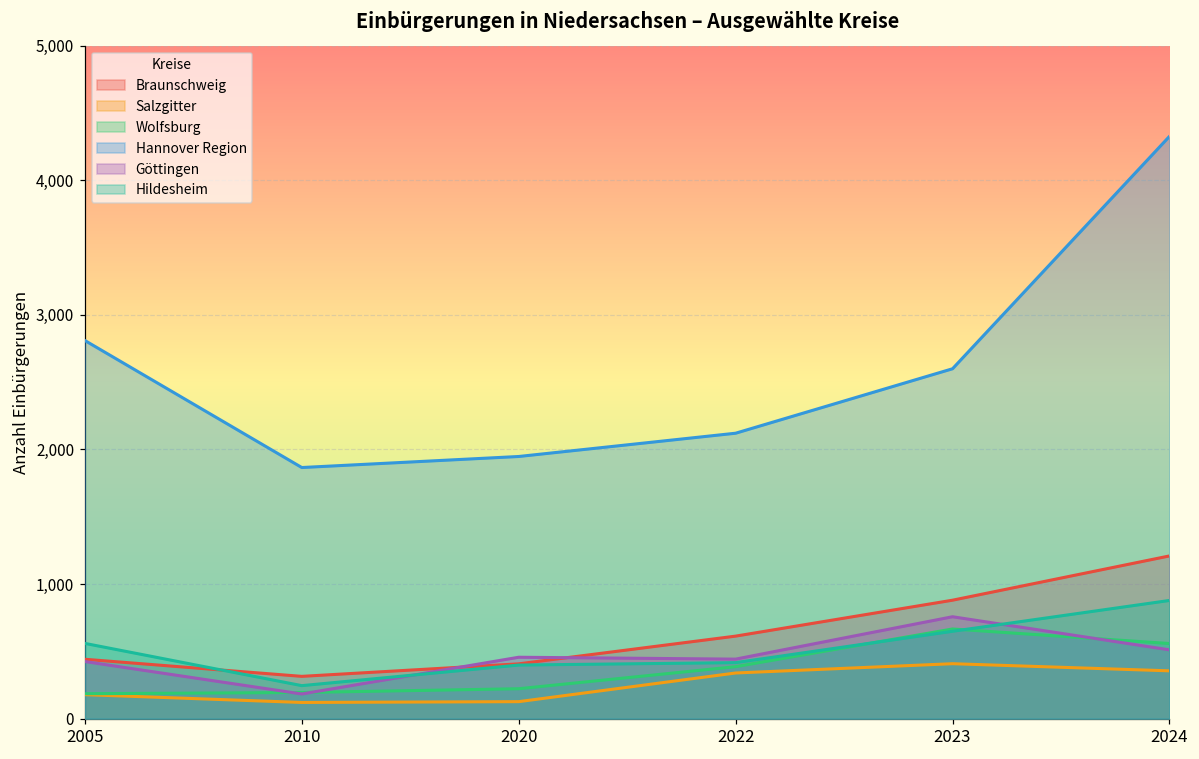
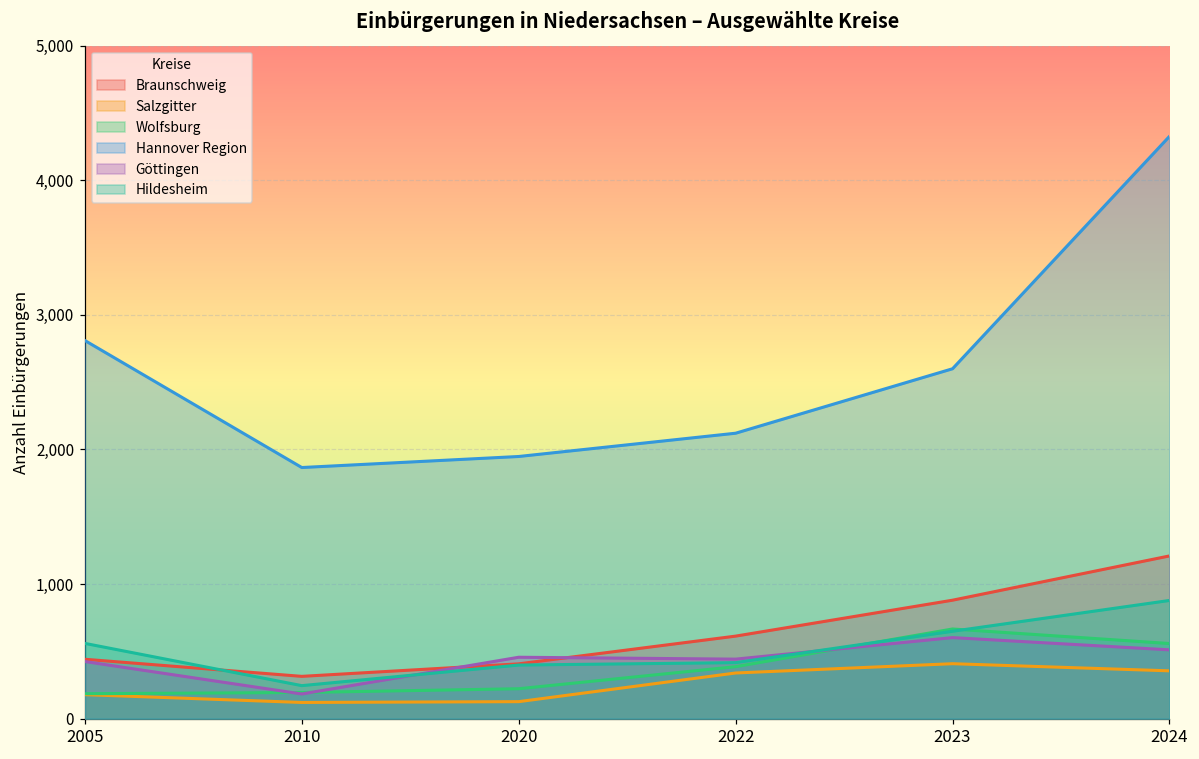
Göttingen, 2023: 760 -> 600
